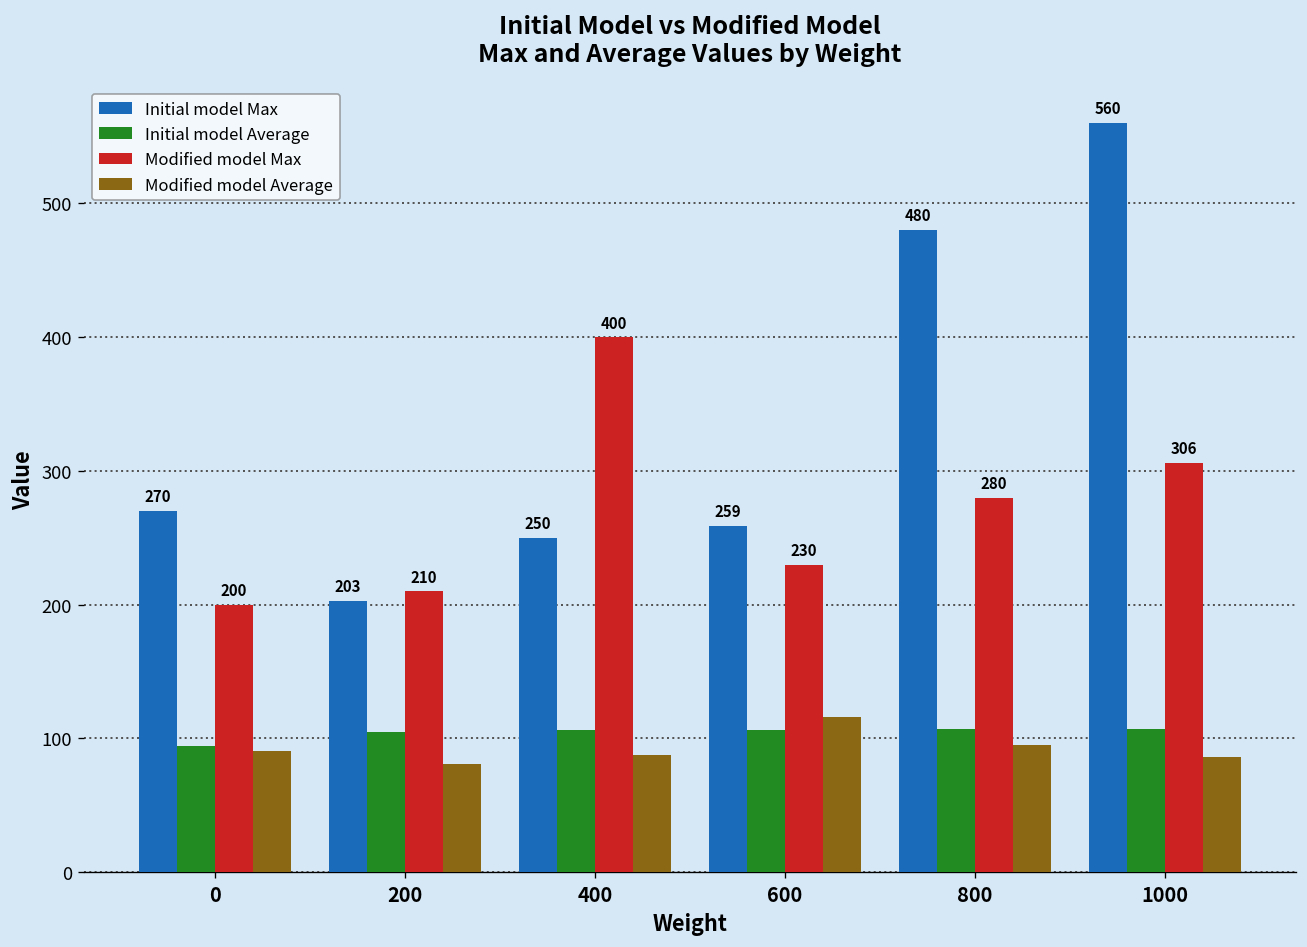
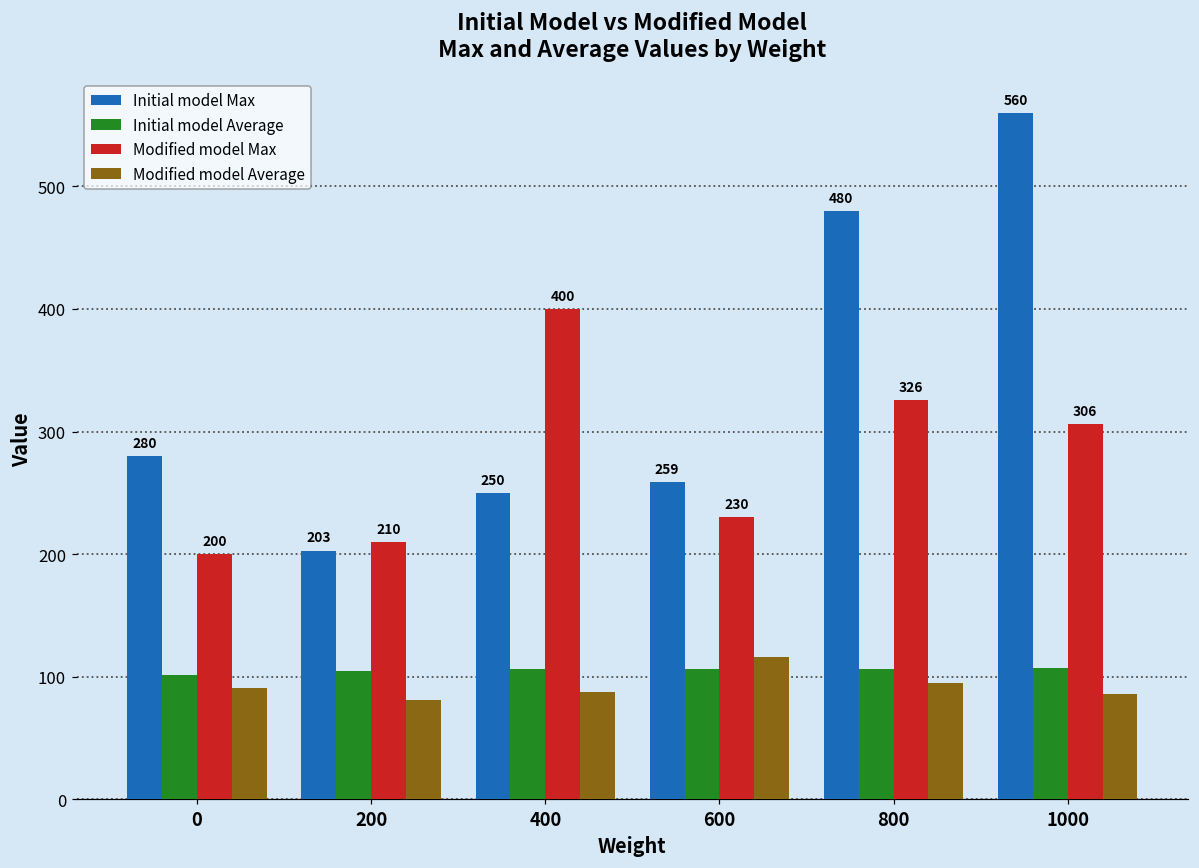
Initial model Max, 0: 270 -> 280
Initial model Average, 0: 94 -> 102
Modified model Max, 800: 280 -> 326
